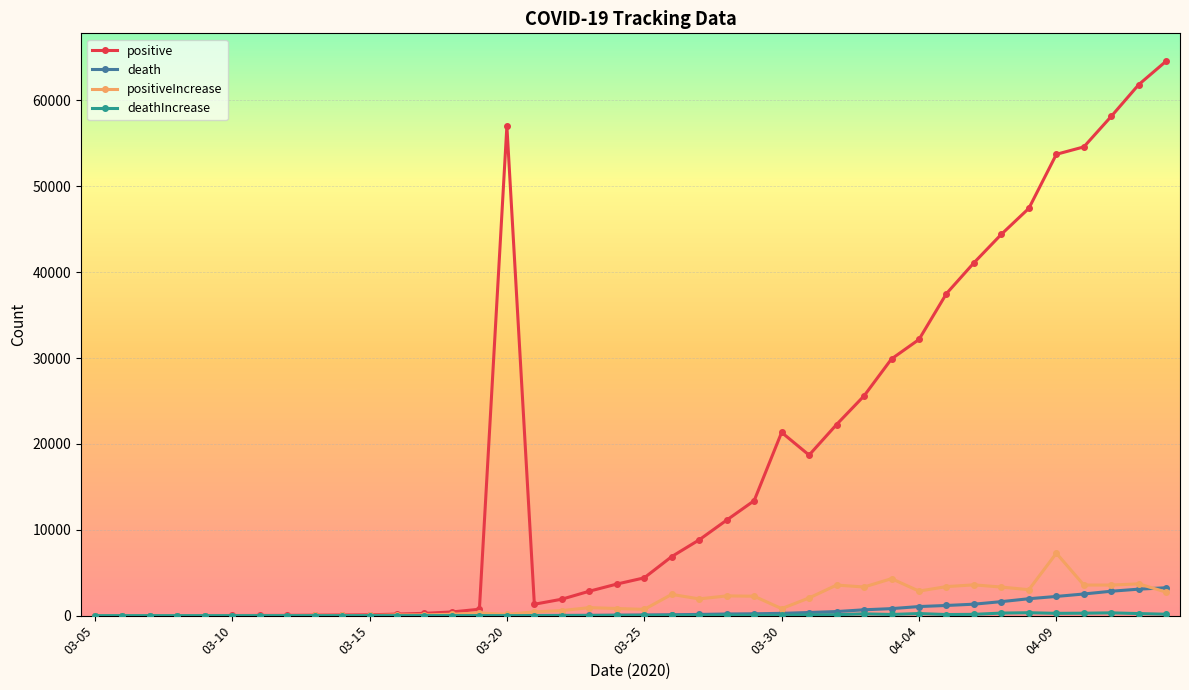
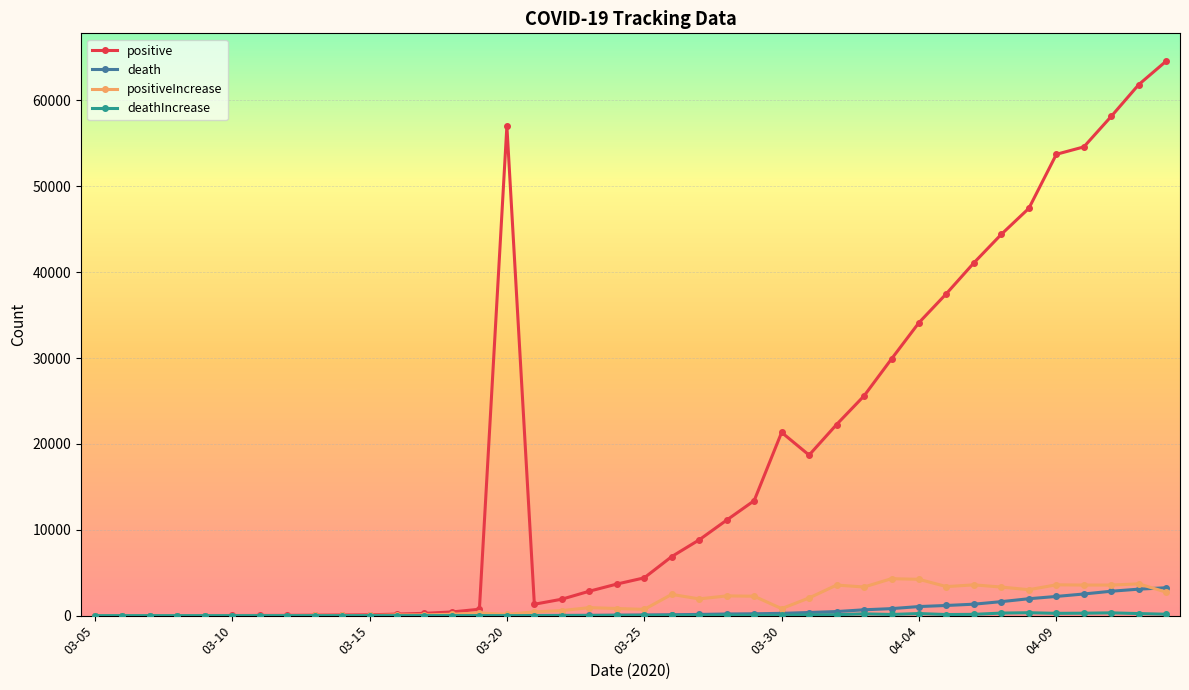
positive, 04-04: 32000 -> 34000
positiveIncrease, 04-04: 3000 -> 4000
positiveIncrease, 04-09: 7000 -> 4000
